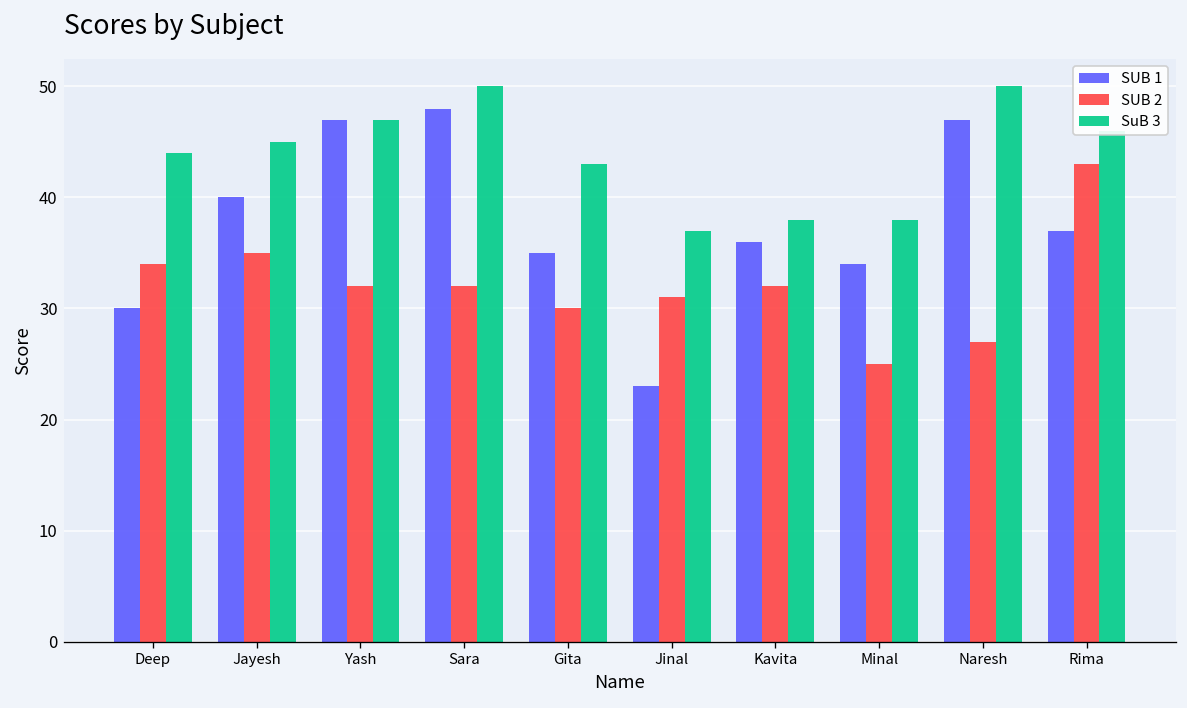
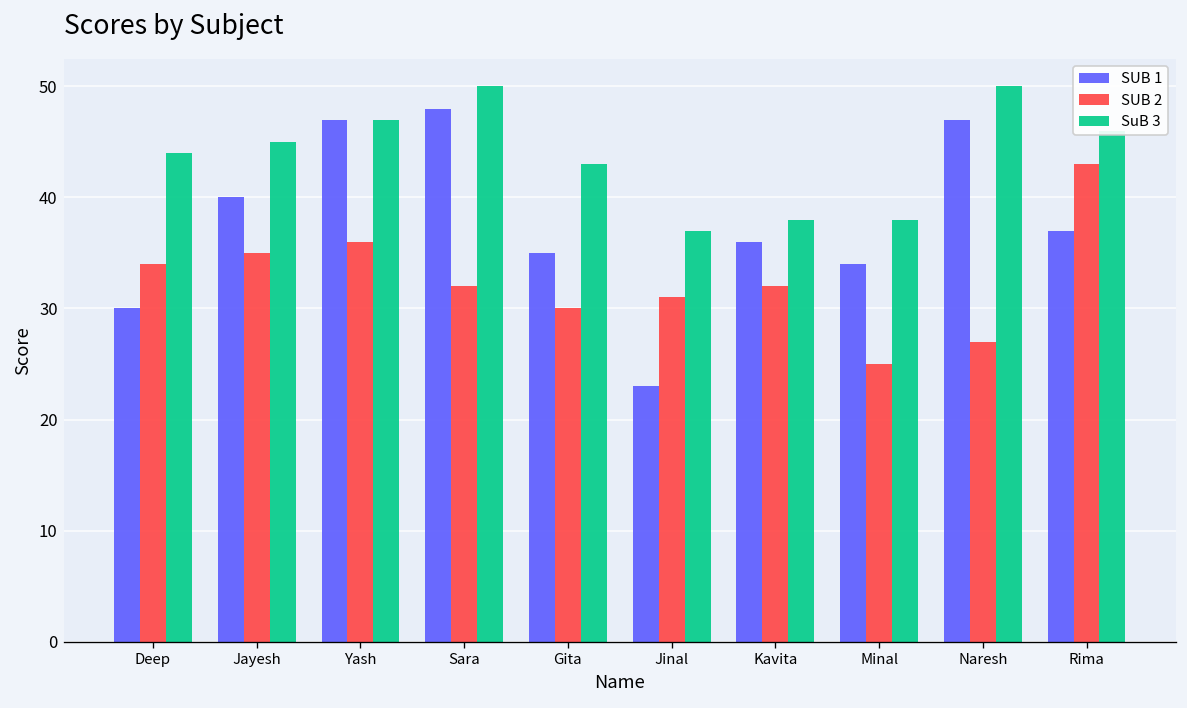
SUB 2, Yash: 32 -> 36
